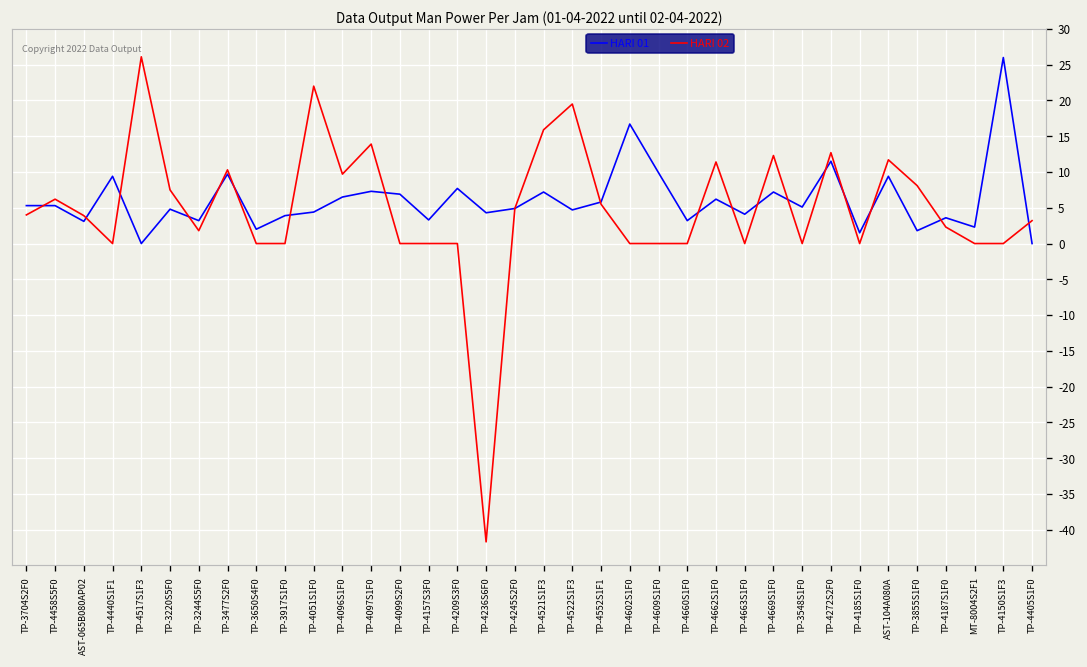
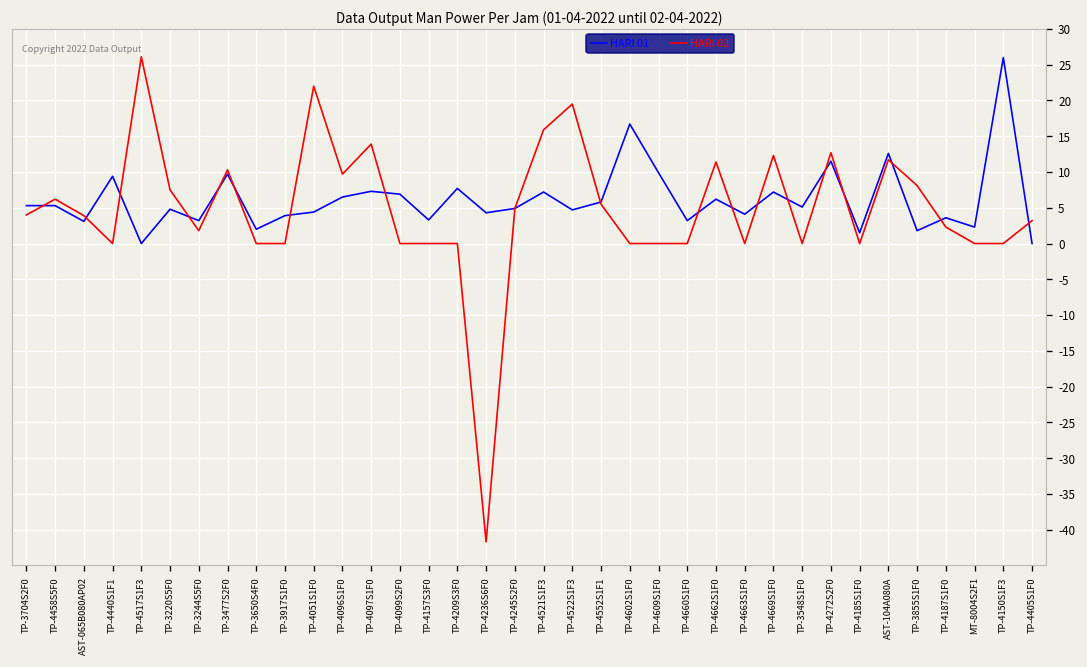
HARI 01, AST-104A080A: 9 -> 13
